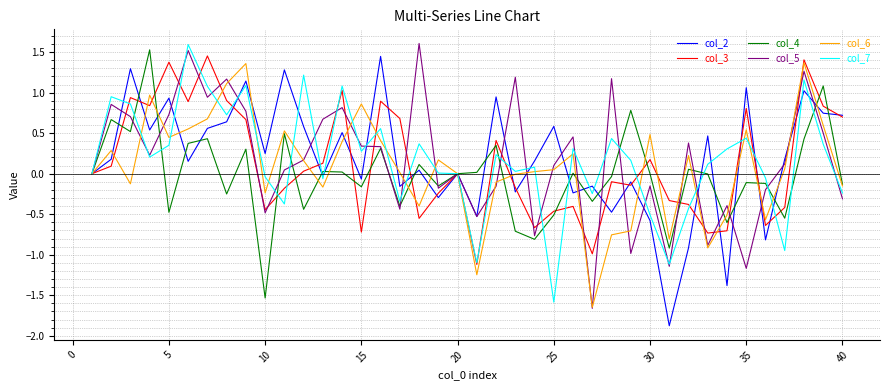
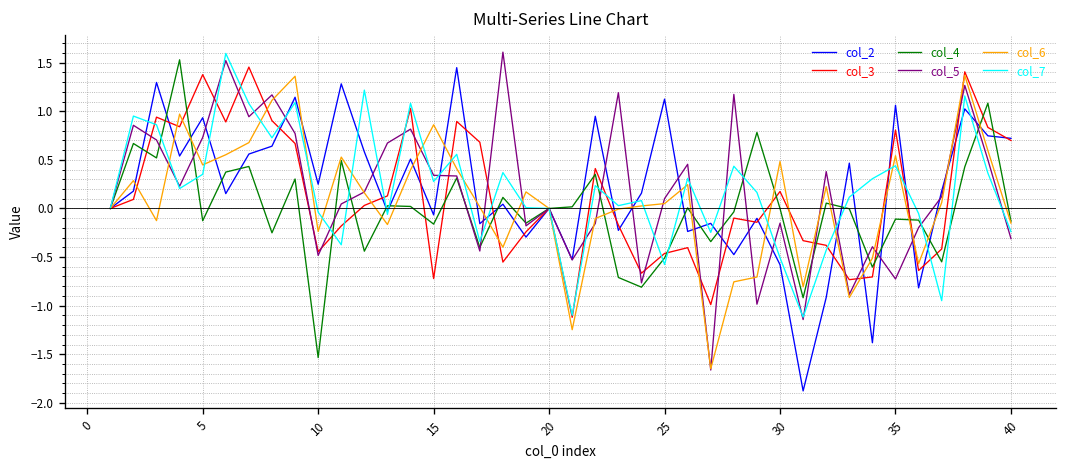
col_4, 5: -0.5 -> -0.1
col_2, 25: 0.6 -> 1.1
col_7, 25: -1.6 -> -0.6
col_5, 35: -1.2 -> -0.7
